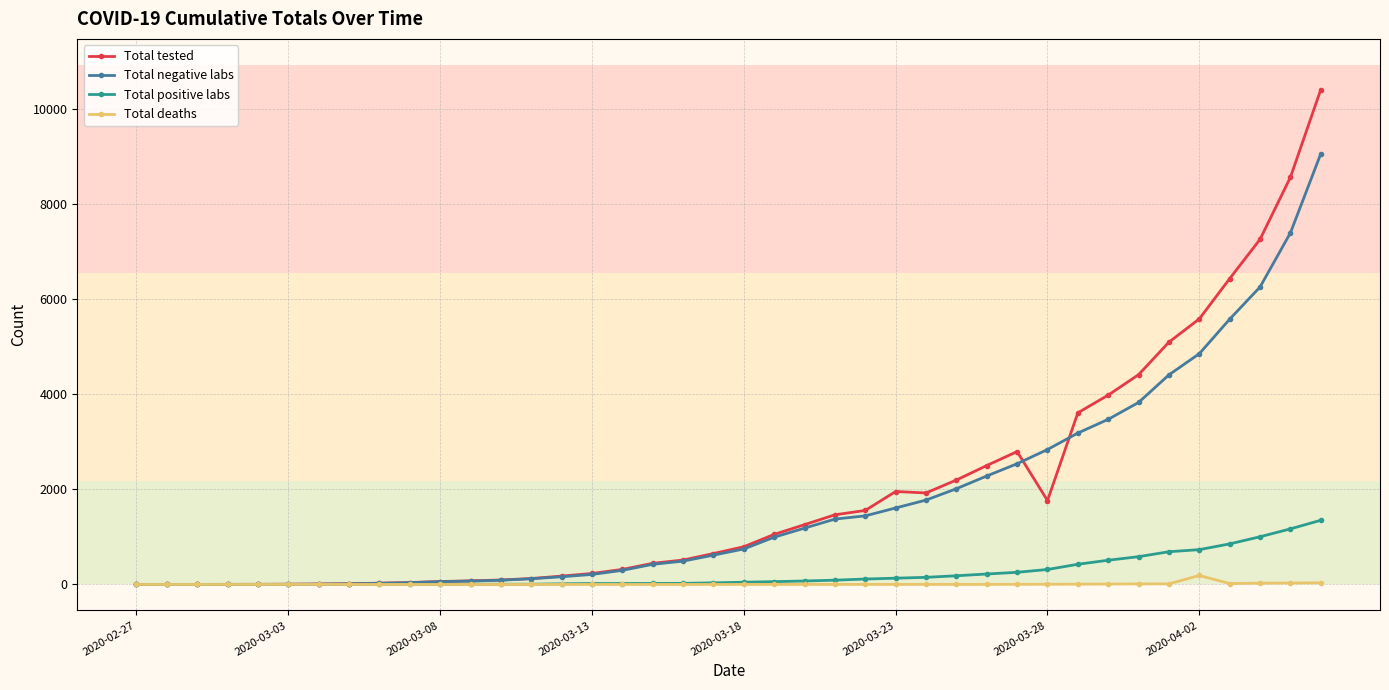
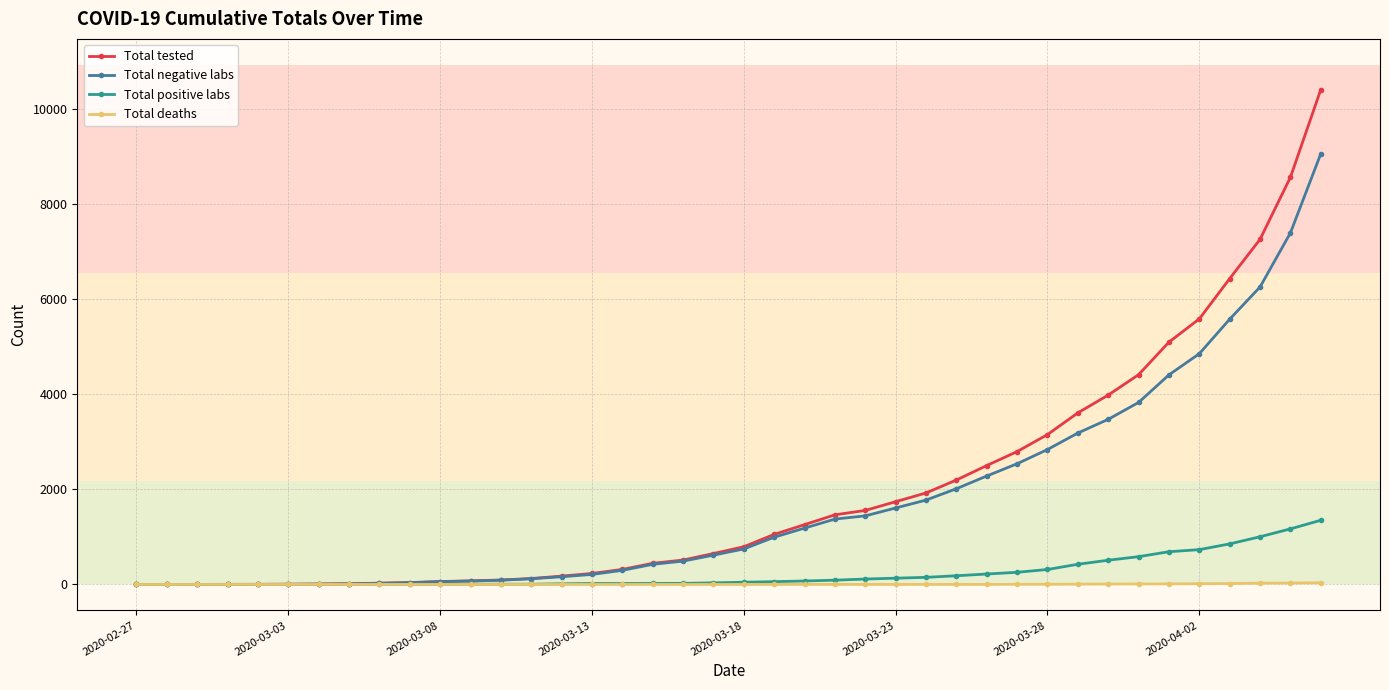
Total tested, 2020-03-23: 2000 -> 1700
Total tested, 2020-03-28: 1800 -> 3200
Total deaths, 2020-04-02: 200 -> 0
